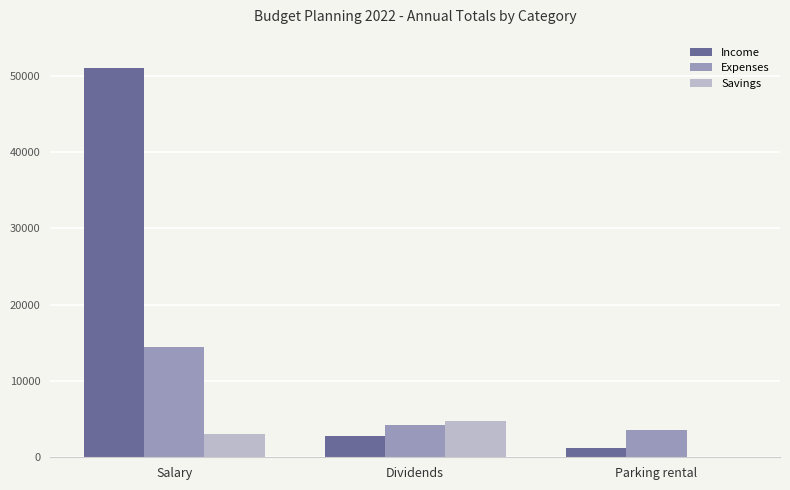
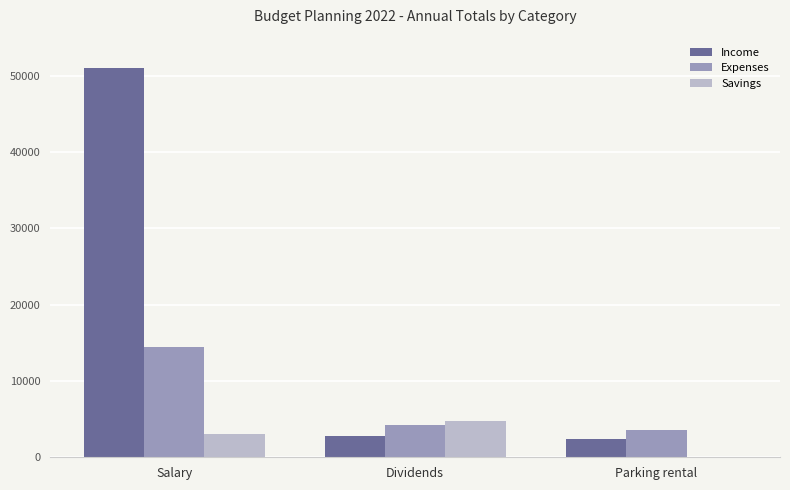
Income, Parking rental: 1000 -> 2000
